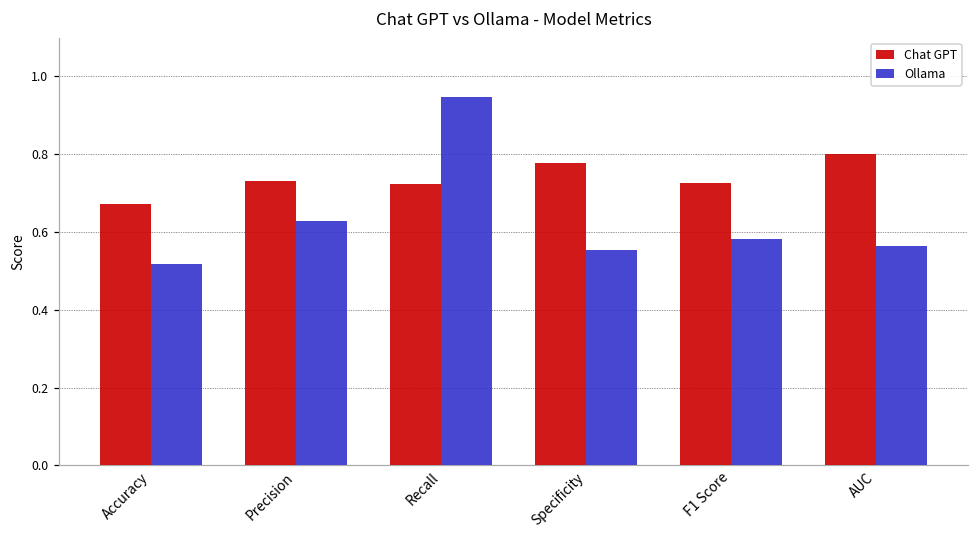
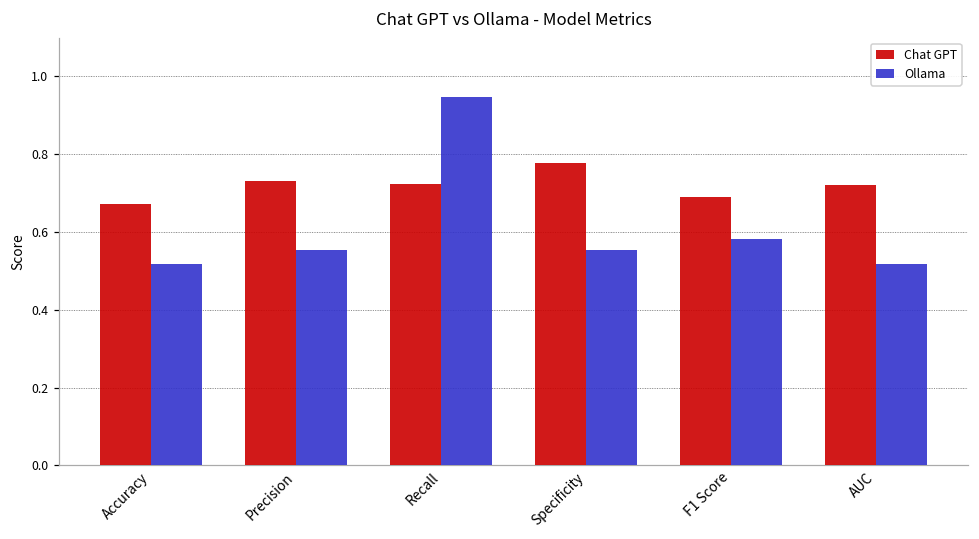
Ollama, Precision: 0.63 -> 0.55
Chat GPT, F1 Score: 0.73 -> 0.69
Chat GPT, AUC: 0.80 -> 0.72
Ollama, AUC: 0.56 -> 0.52
